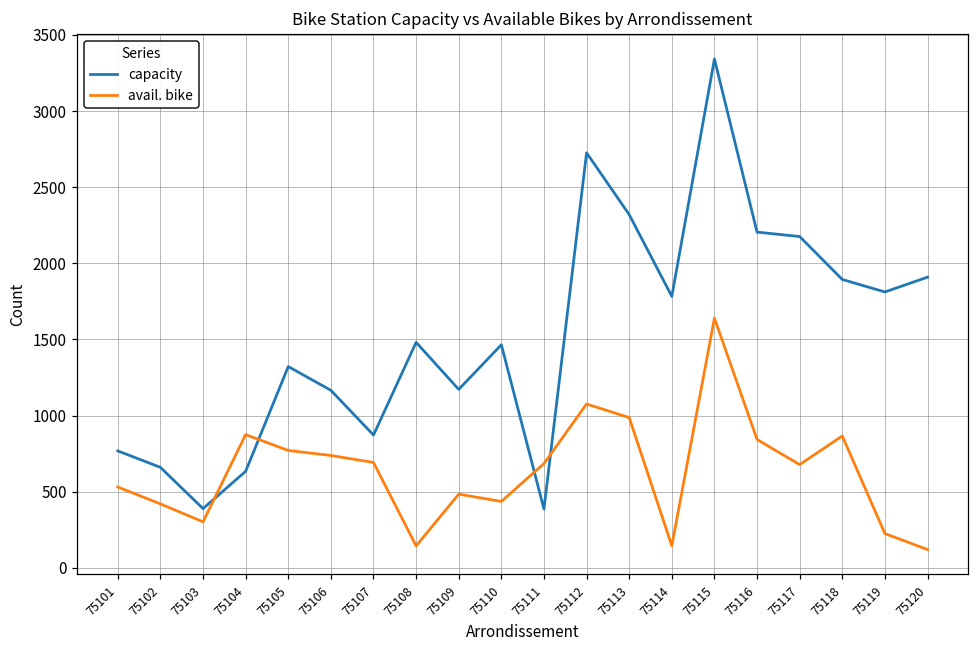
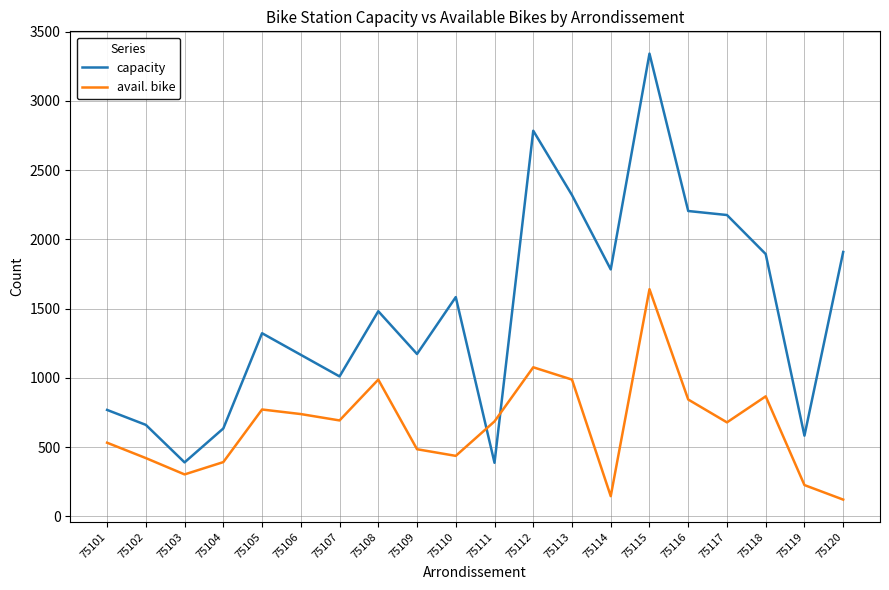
avail. bike, 75104: 880 -> 390
capacity, 75107: 870 -> 1010
avail. bike, 75108: 140 -> 990
capacity, 75110: 1470 -> 1580
capacity, 75112: 2730 -> 2790
capacity, 75119: 1810 -> 580
